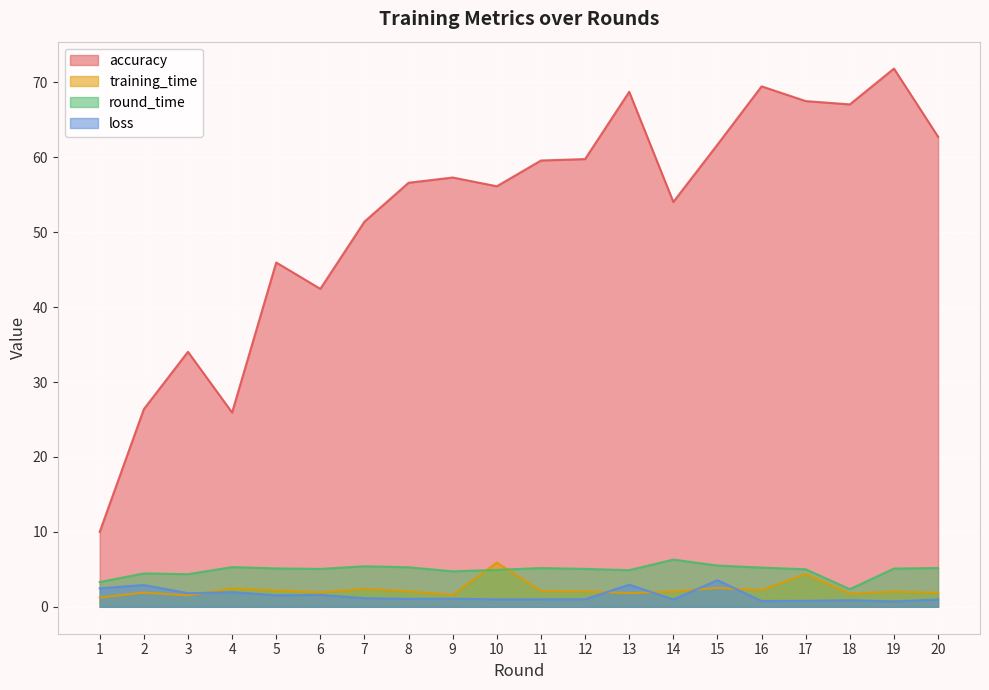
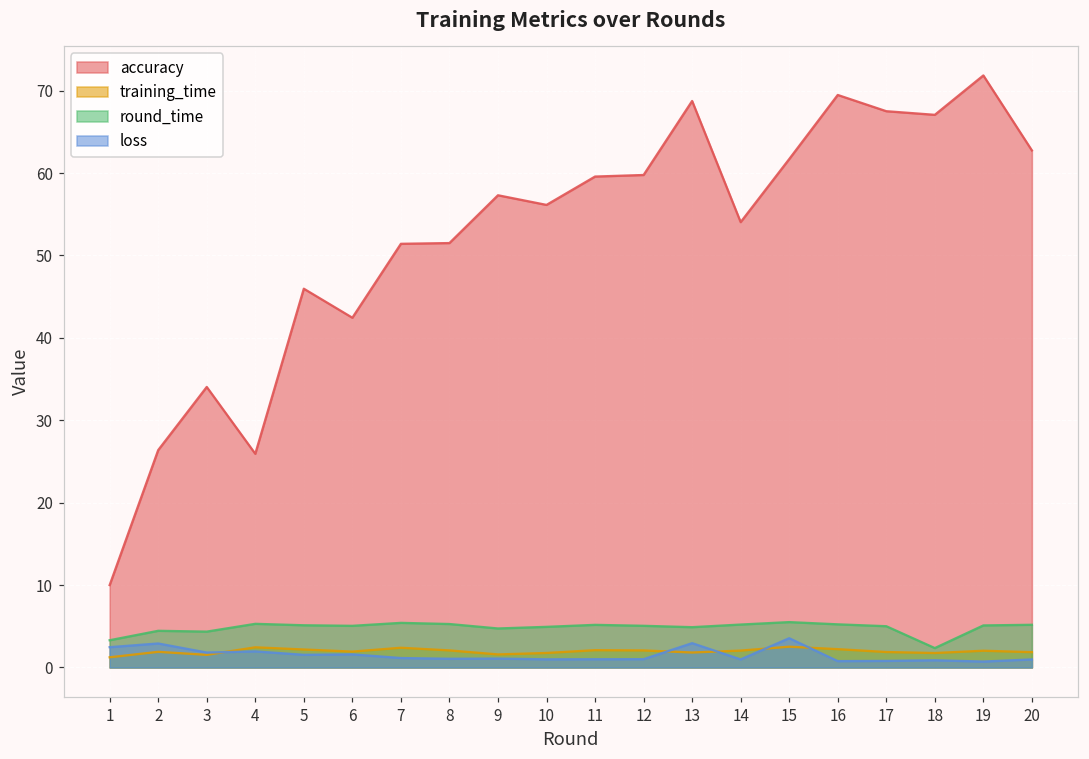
accuracy, 8: 57 -> 52
training_time, 10: 6 -> 2
round_time, 14: 6 -> 5
training_time, 17: 4 -> 2
